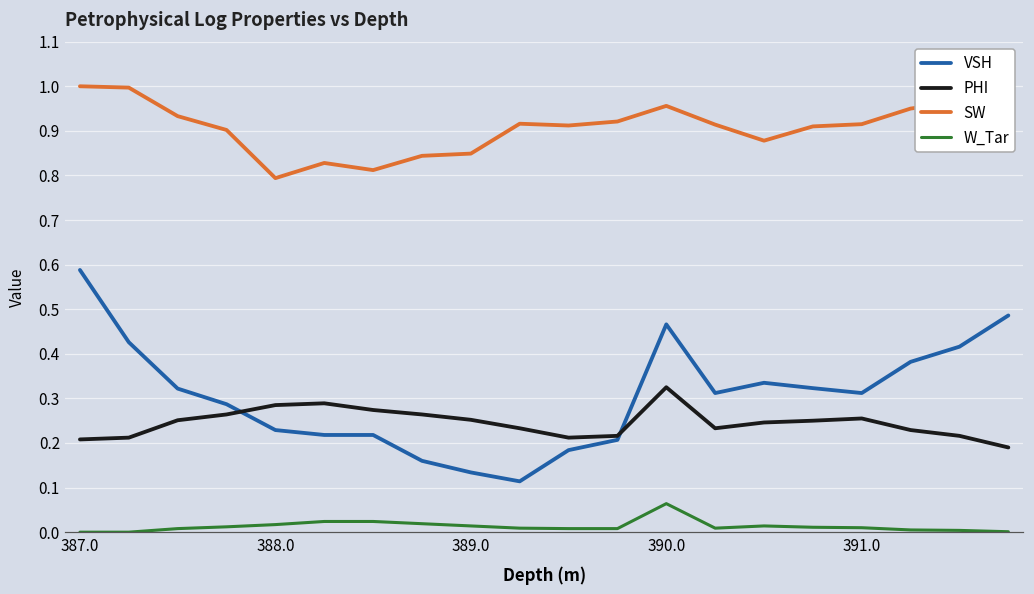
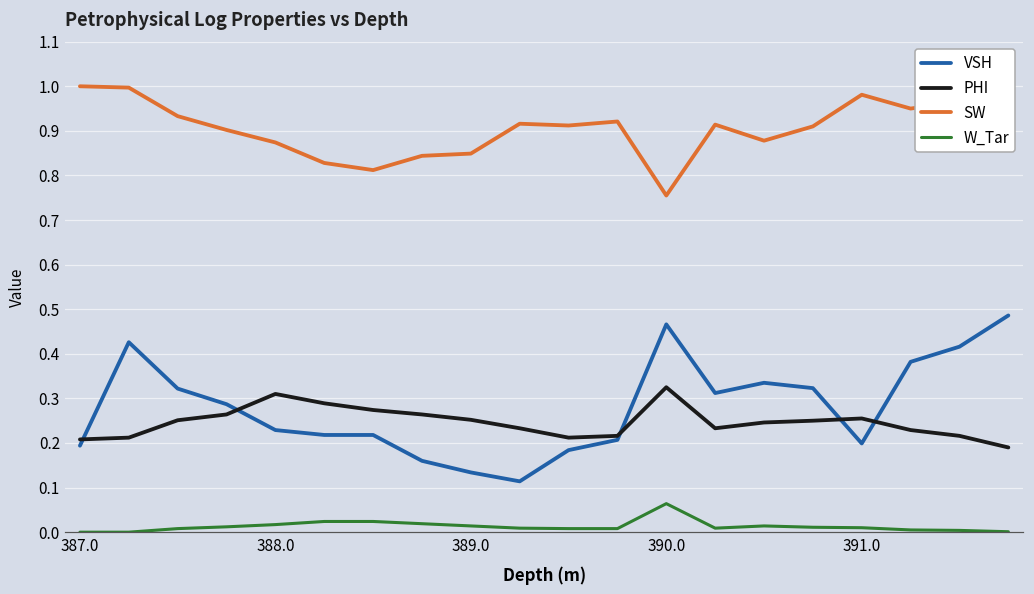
VSH, 387.0: 0.59 -> 0.19
PHI, 388.0: 0.29 -> 0.31
SW, 388.0: 0.79 -> 0.87
SW, 390.0: 0.96 -> 0.76
VSH, 391.0: 0.31 -> 0.20
SW, 391.0: 0.92 -> 0.98
